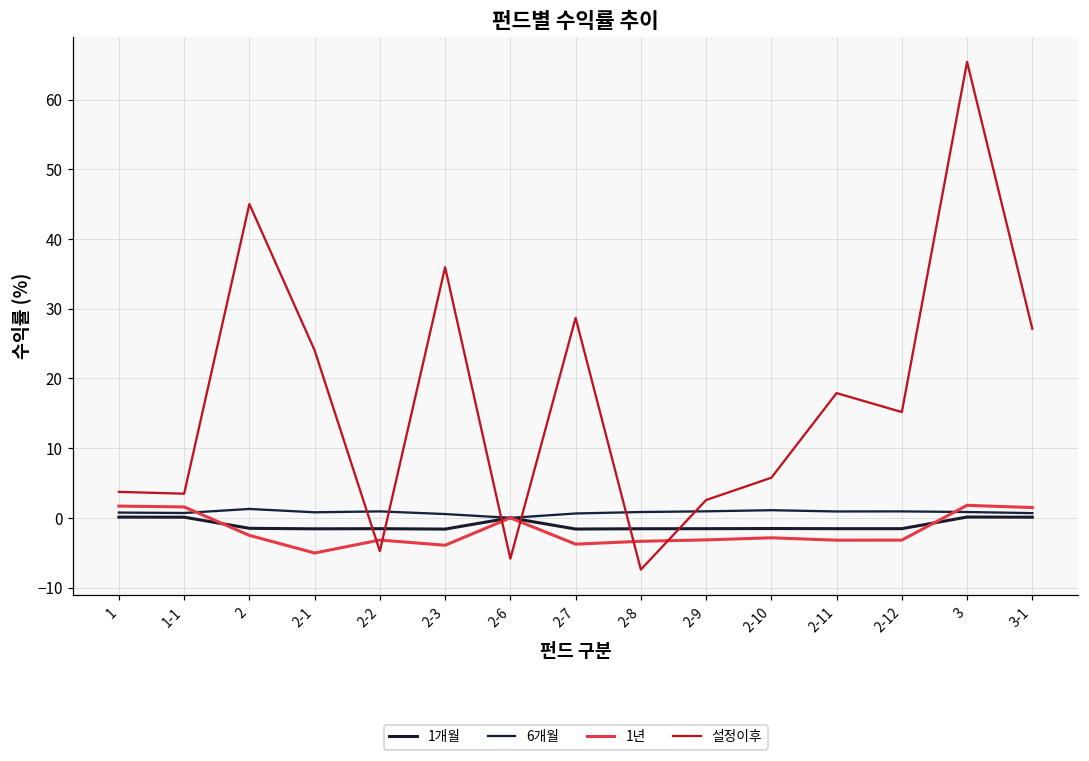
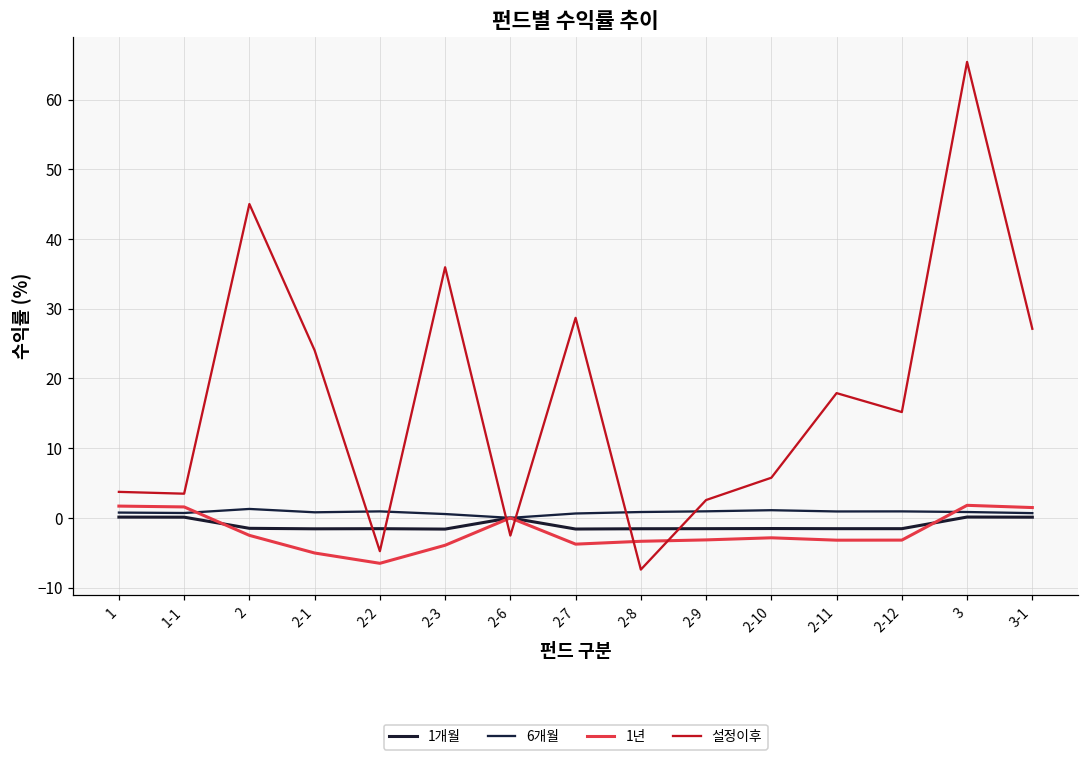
1년, 2-2: -3 -> -7
설정이후, 2-6: -6 -> -3
